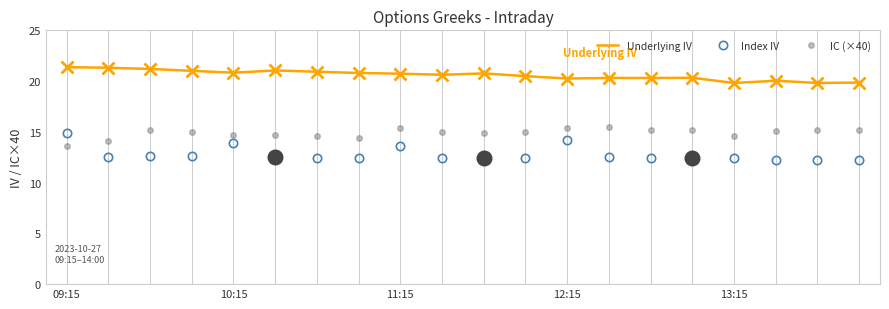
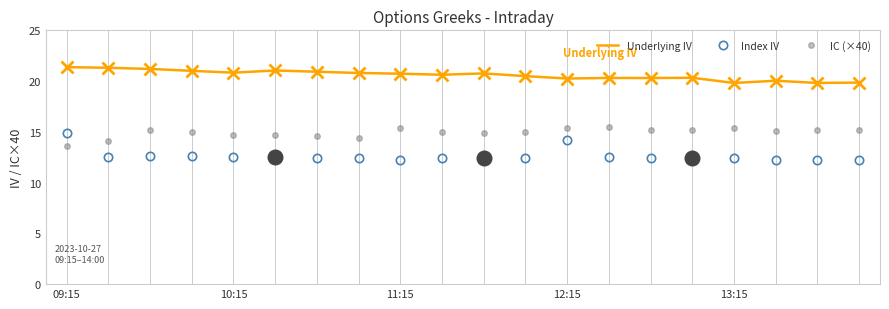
Index IV, 10:15: 13.9 -> 12.5
Index IV, 11:15: 13.6 -> 12.3
IC (×40), 13:15: 14.6 -> 15.4
